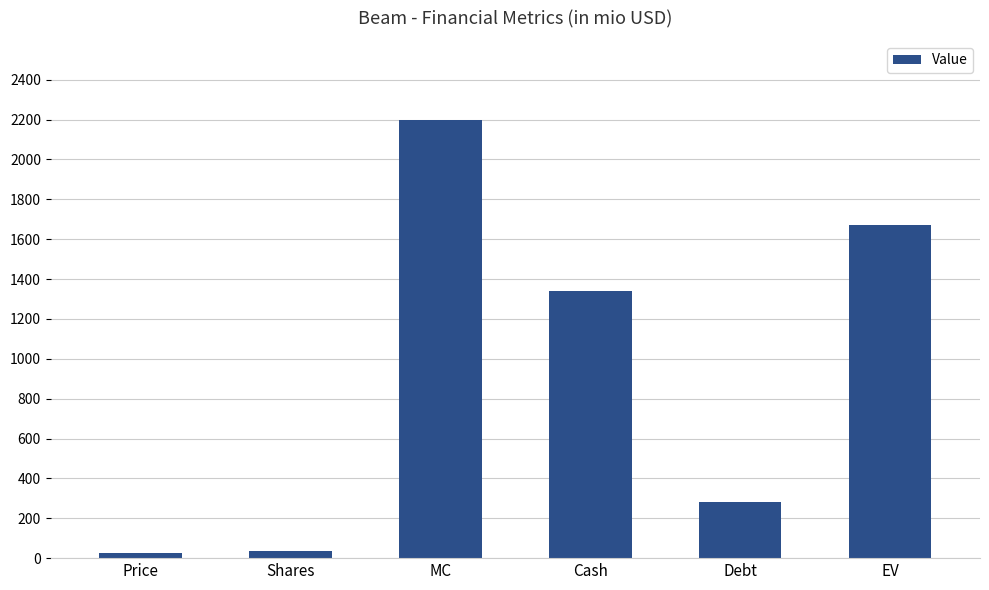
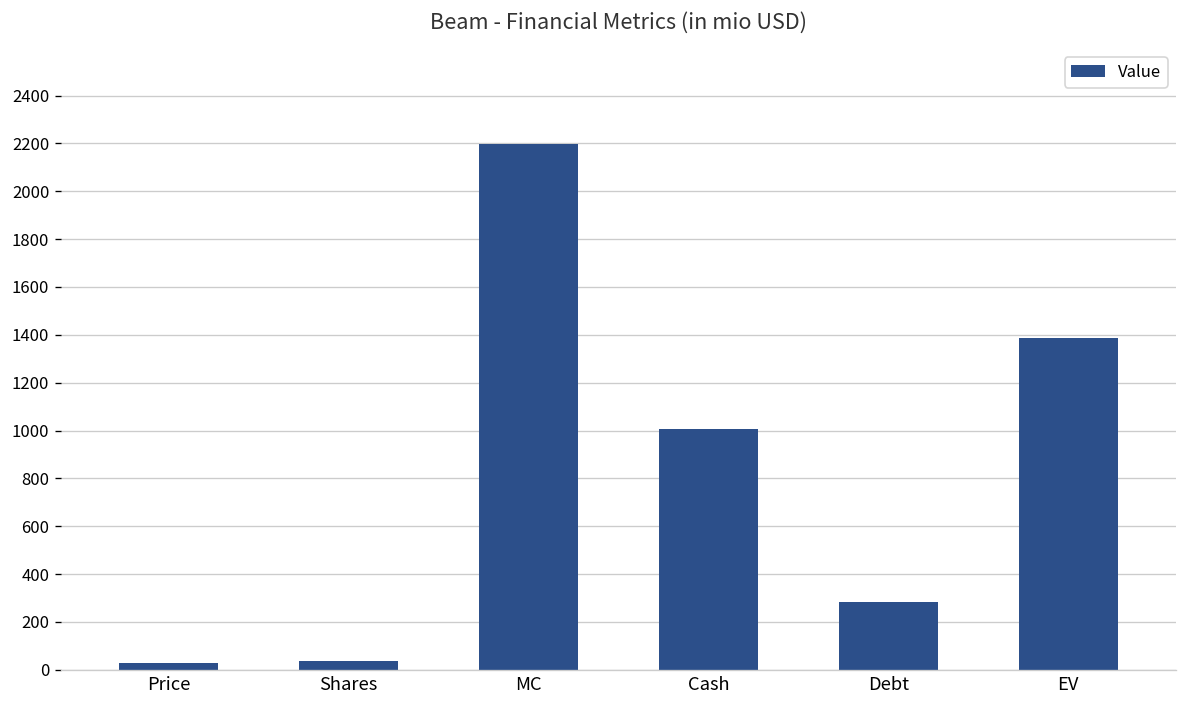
Cash: 1340 -> 1010
EV: 1670 -> 1390
